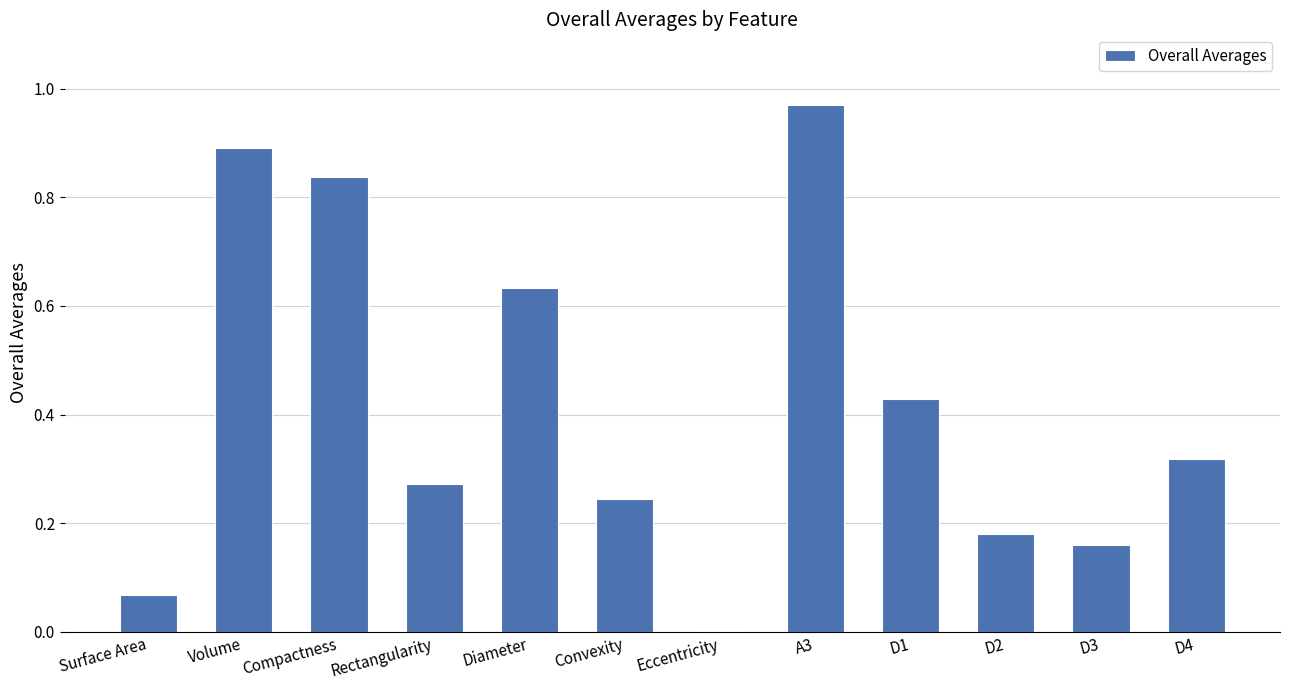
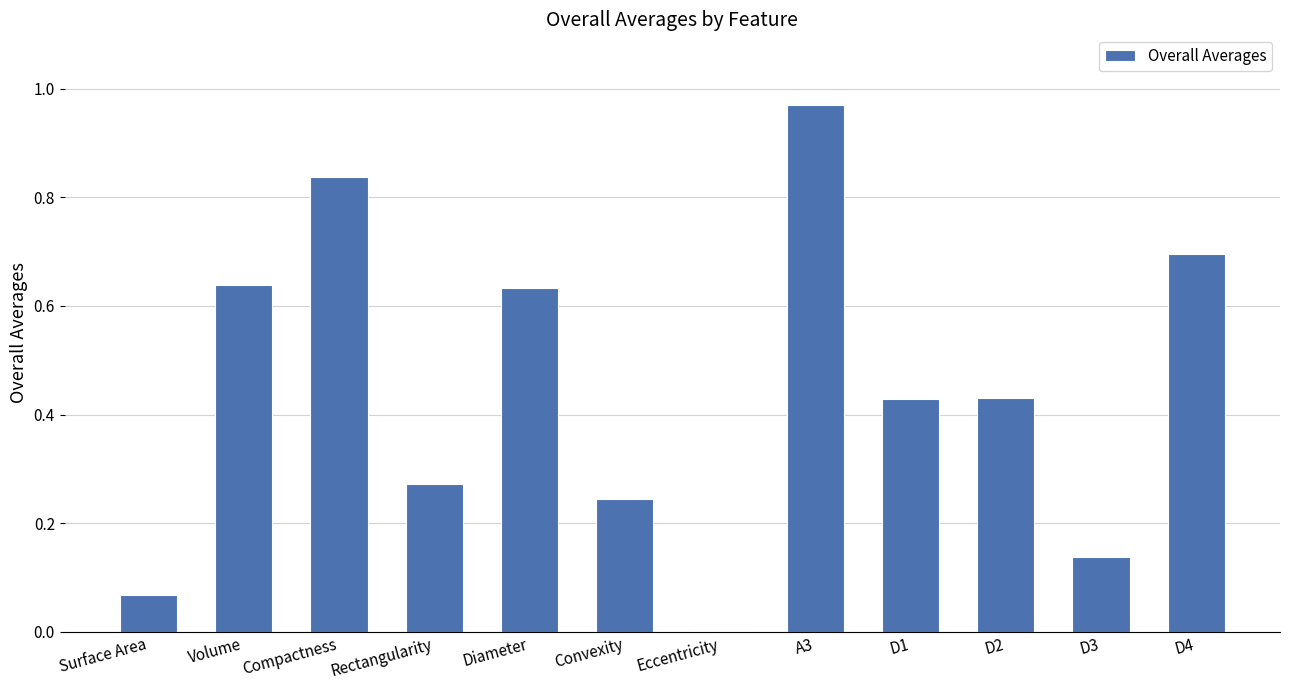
Volume: 0.89 -> 0.64
D2: 0.18 -> 0.43
D3: 0.16 -> 0.14
D4: 0.32 -> 0.69
